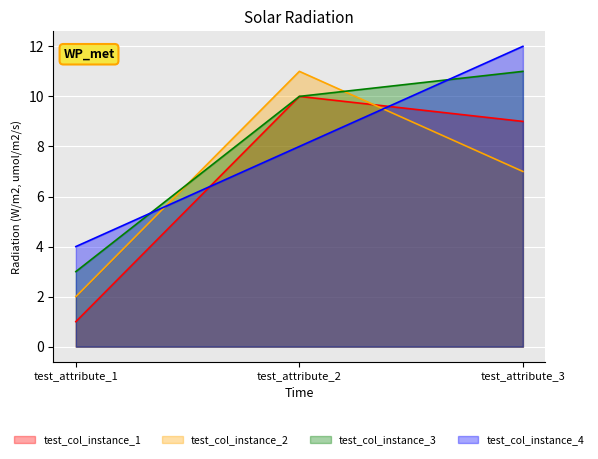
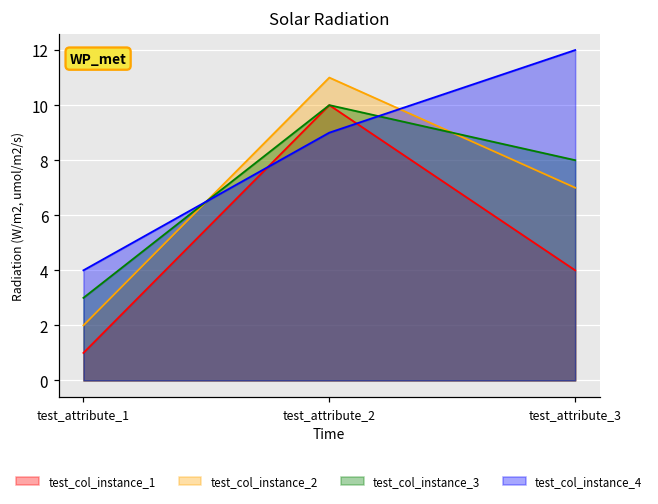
test_col_instance_4, test_attribute_2: 8 -> 9
test_col_instance_1, test_attribute_3: 9 -> 4
test_col_instance_3, test_attribute_3: 11 -> 8
